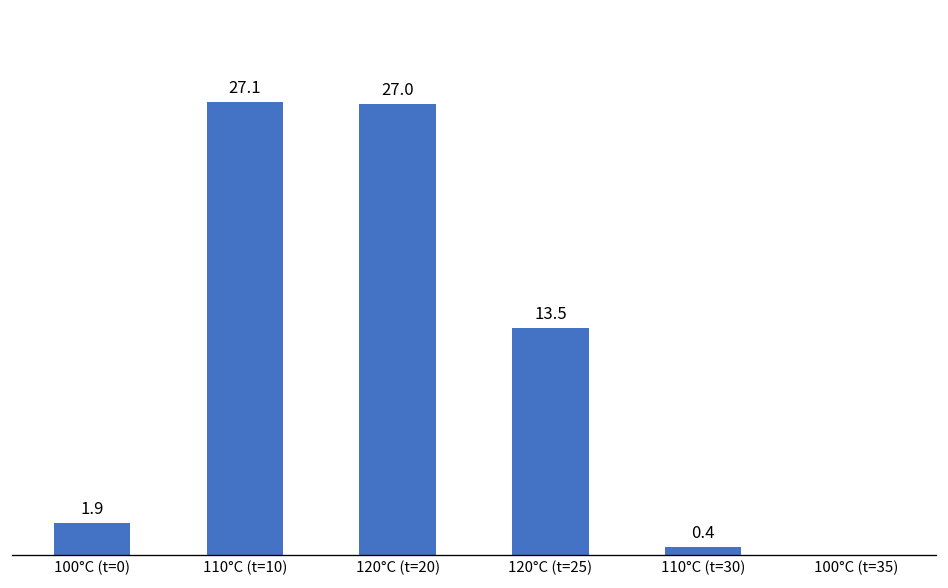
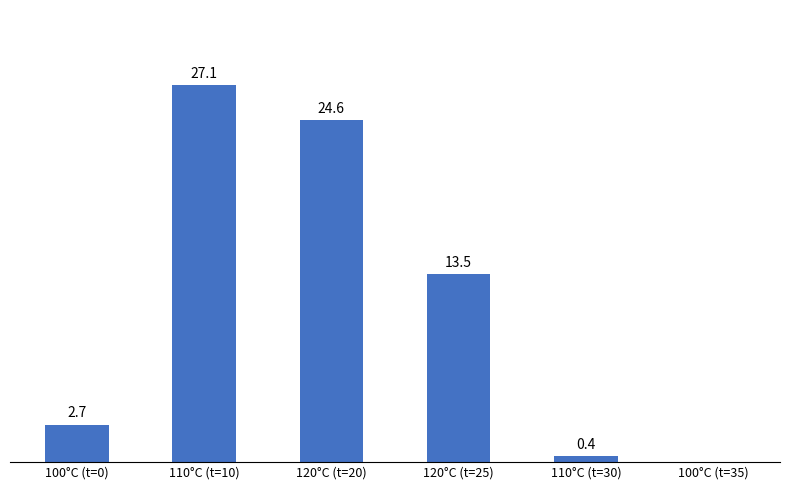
100°C (t=0): 1.9 -> 2.7
120°C (t=20): 27.0 -> 24.6
